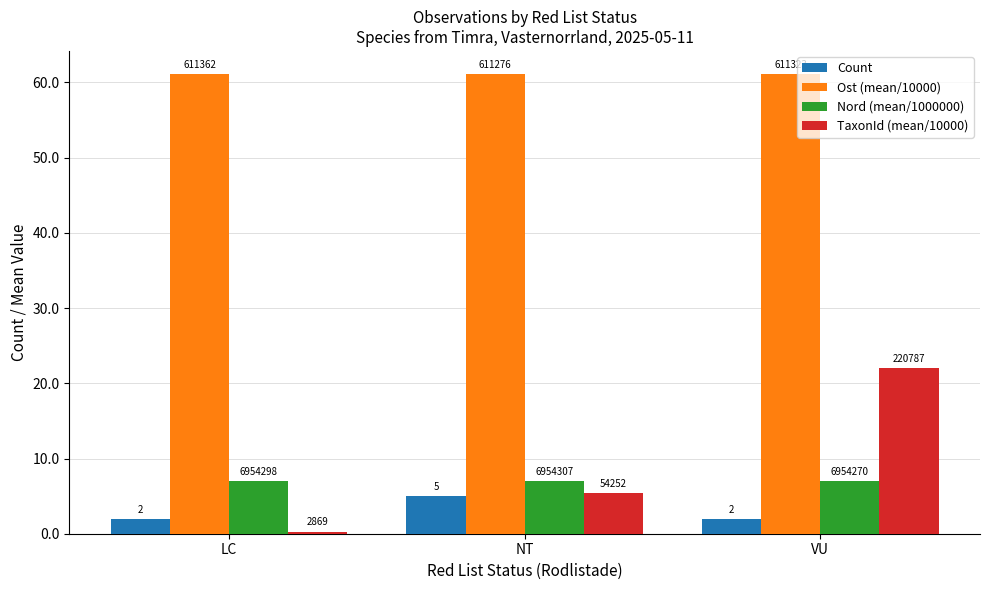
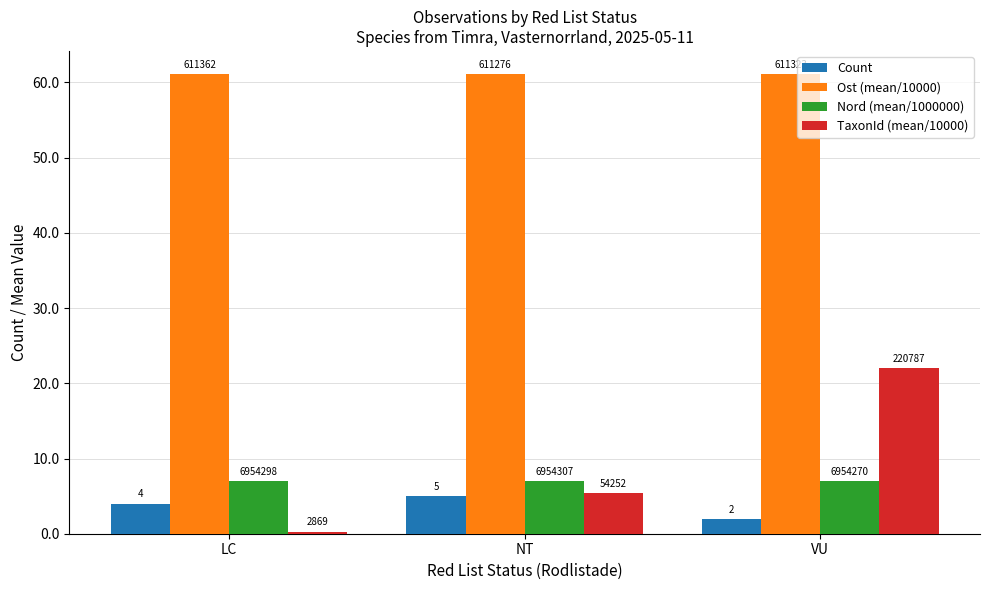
Count, LC: 2 -> 4
